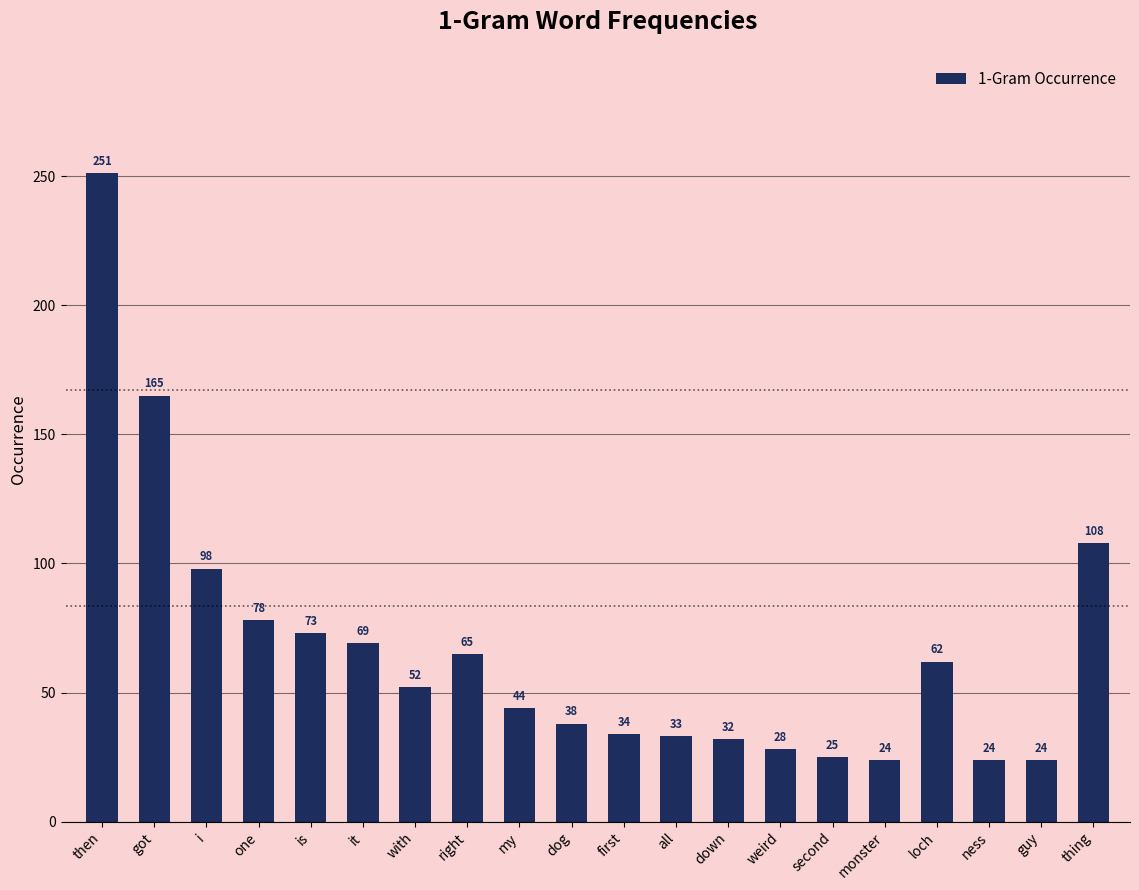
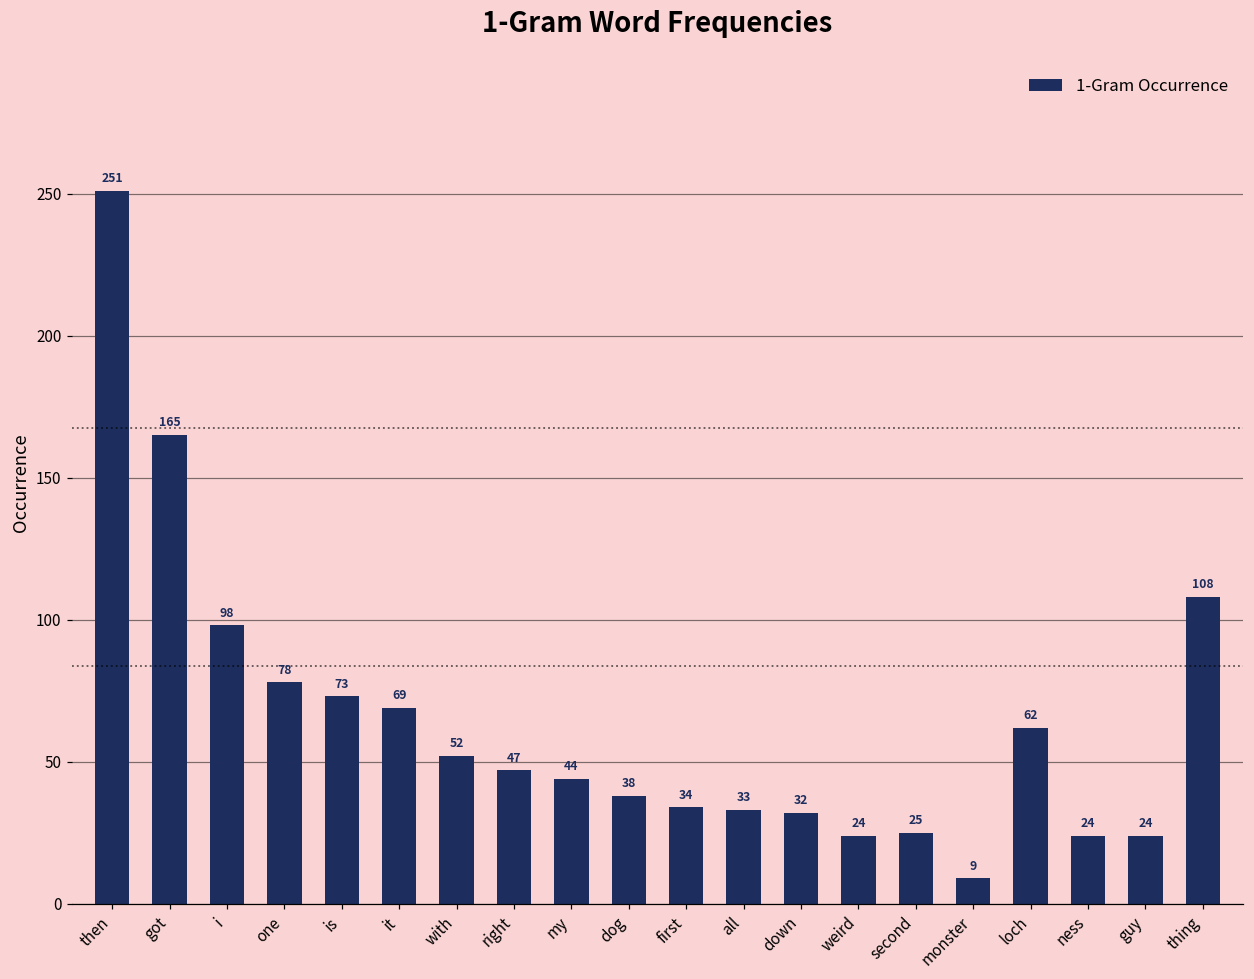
right: 65 -> 47
weird: 28 -> 24
monster: 24 -> 9
